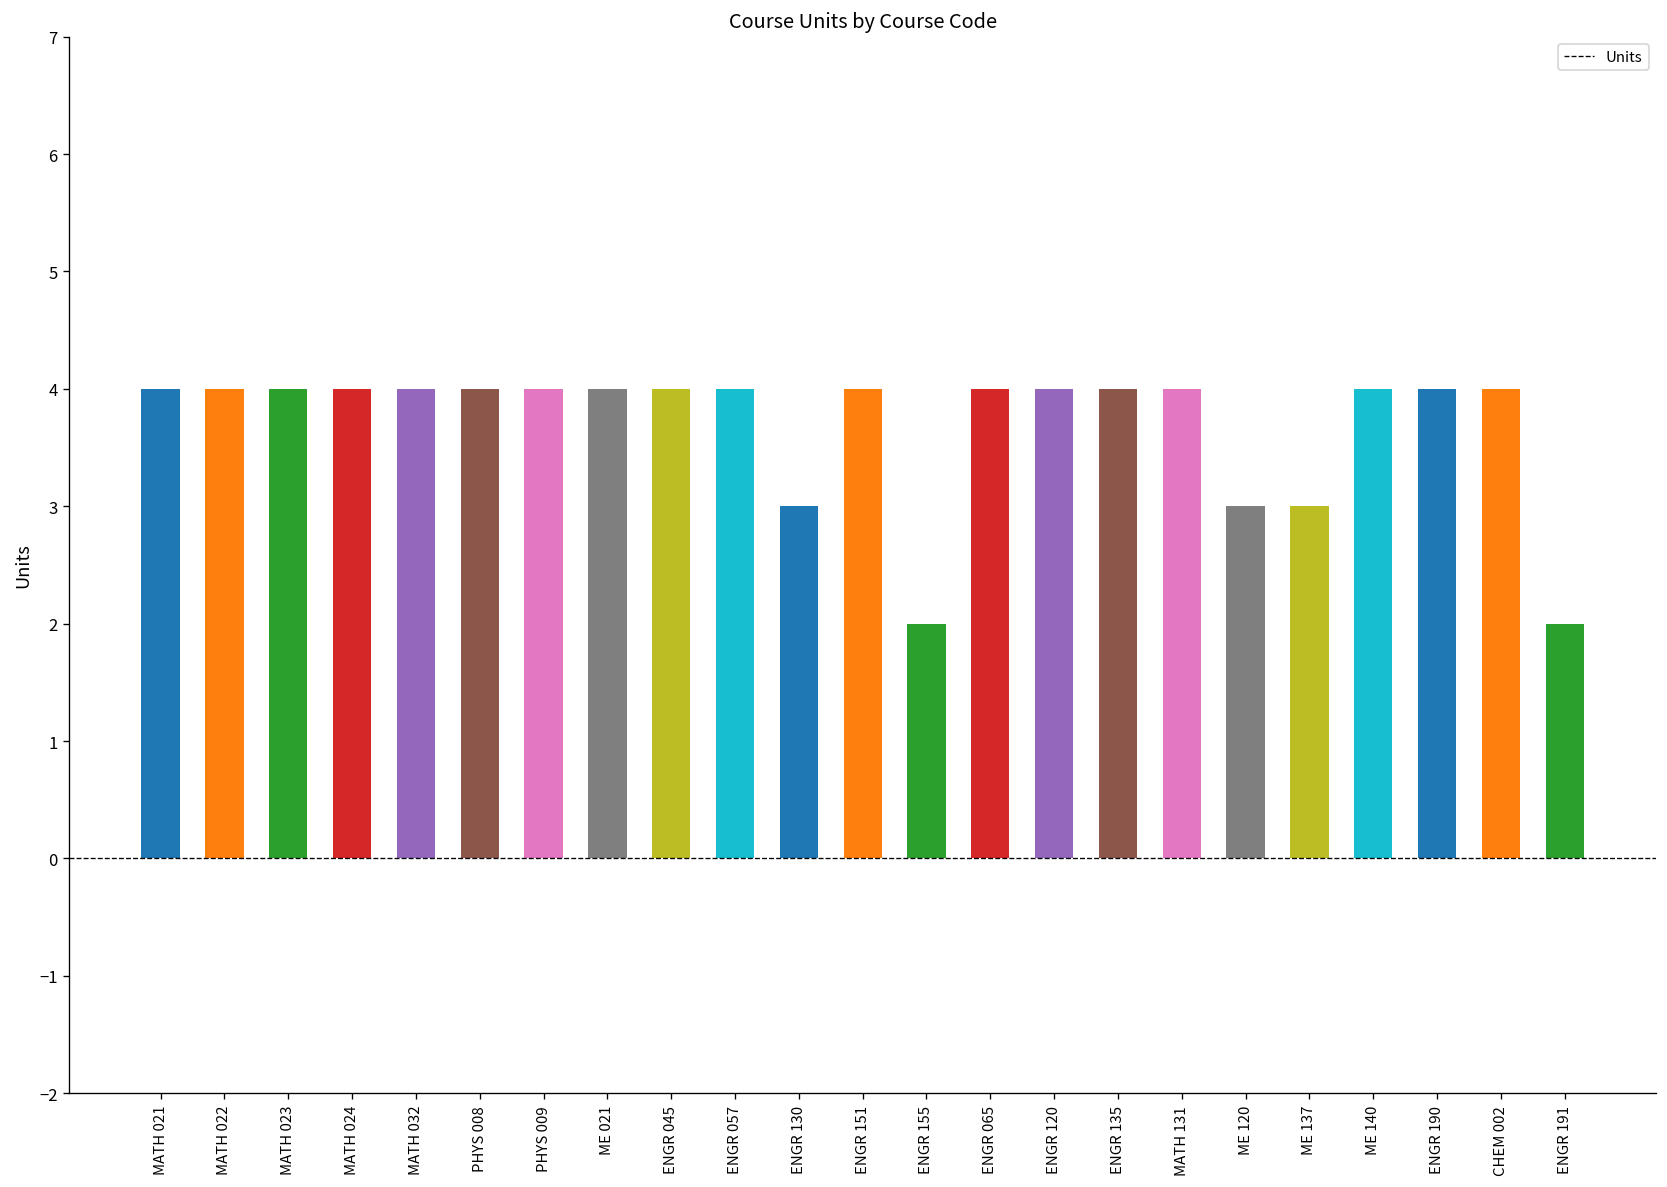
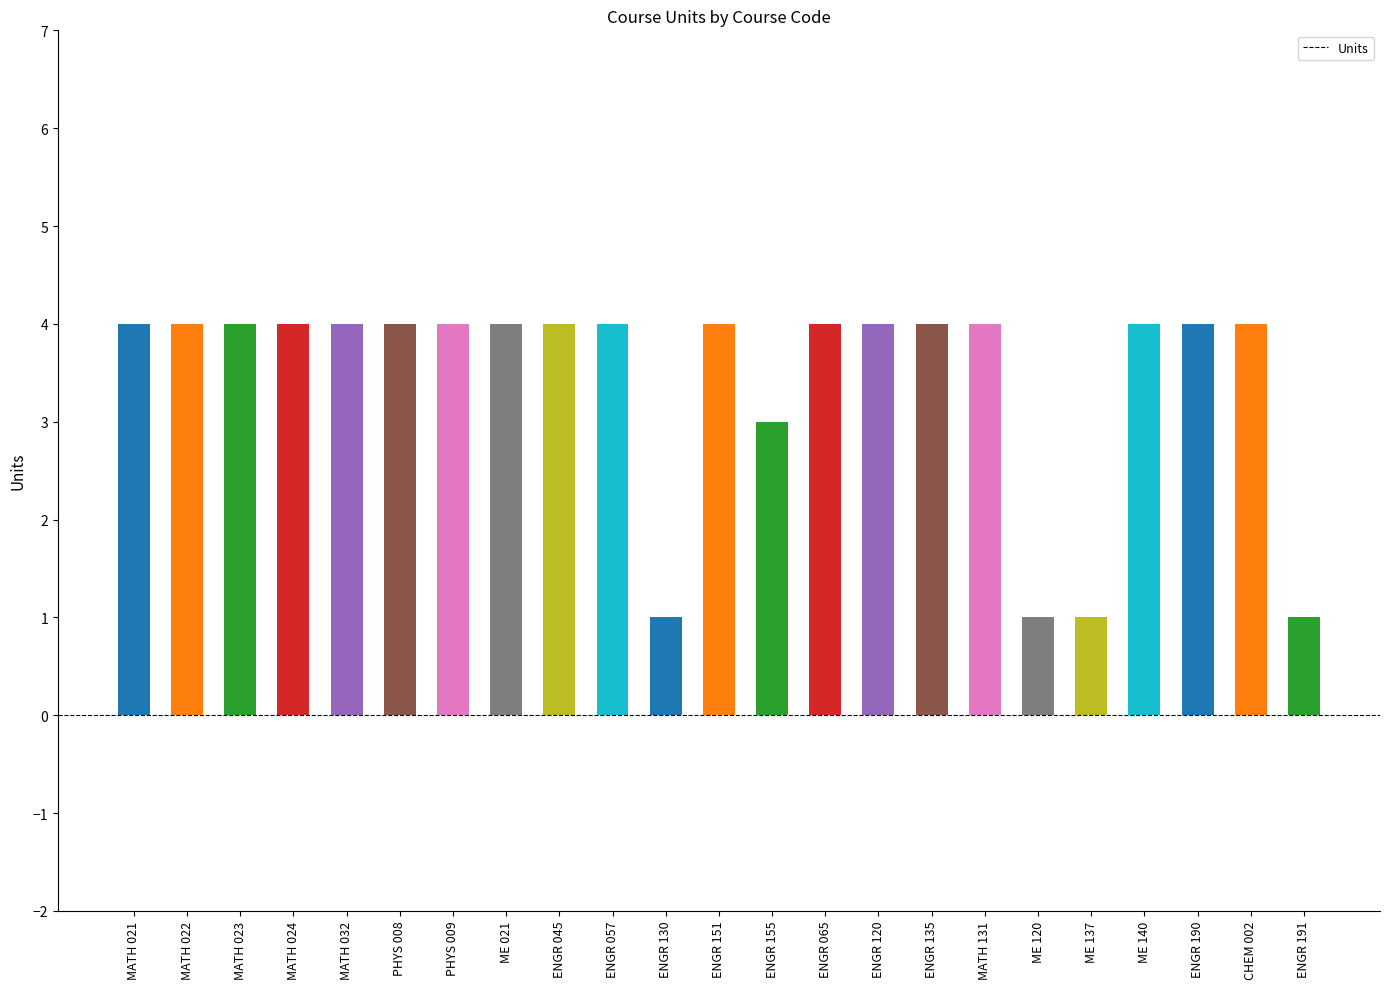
ENGR 130: 3 -> 1
ENGR 155: 2 -> 3
ME 120: 3 -> 1
ME 137: 3 -> 1
ENGR 191: 2 -> 1
